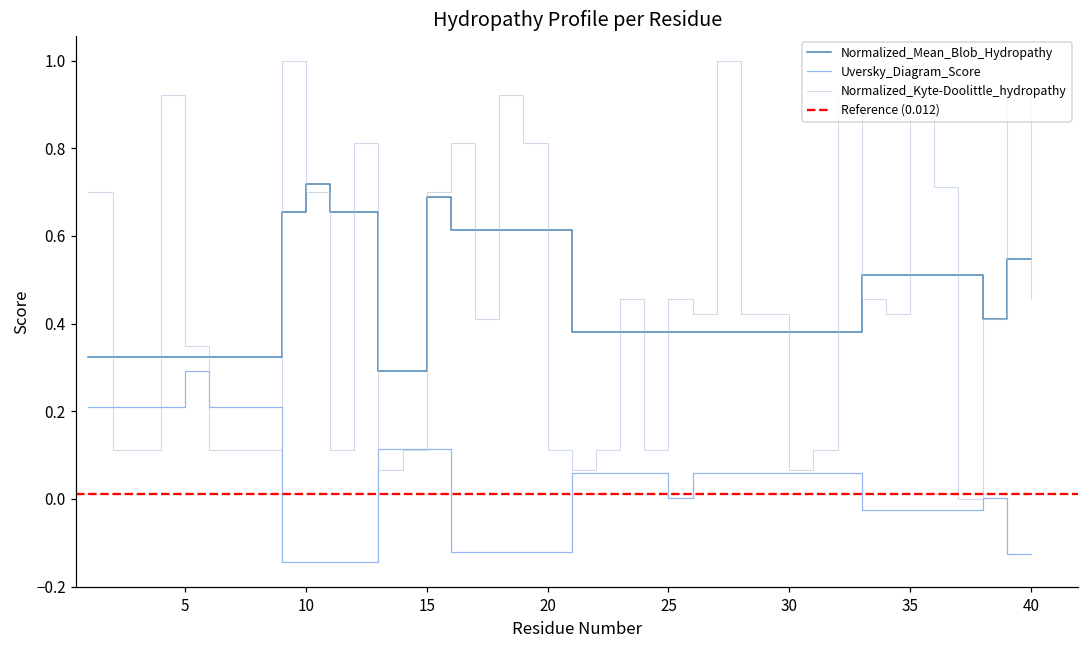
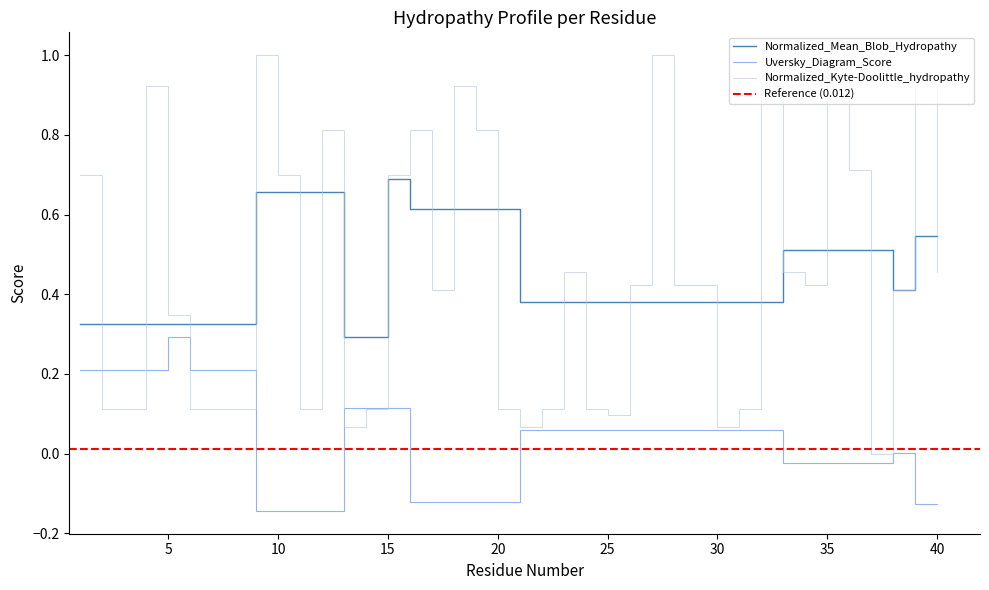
Normalized_Mean_Blob_Hydropathy, 10: 0.72 -> 0.66
Uversky_Diagram_Score, 25: 0.00 -> 0.06
Normalized_Kyte-Doolittle_hydropathy, 25: 0.46 -> 0.10
